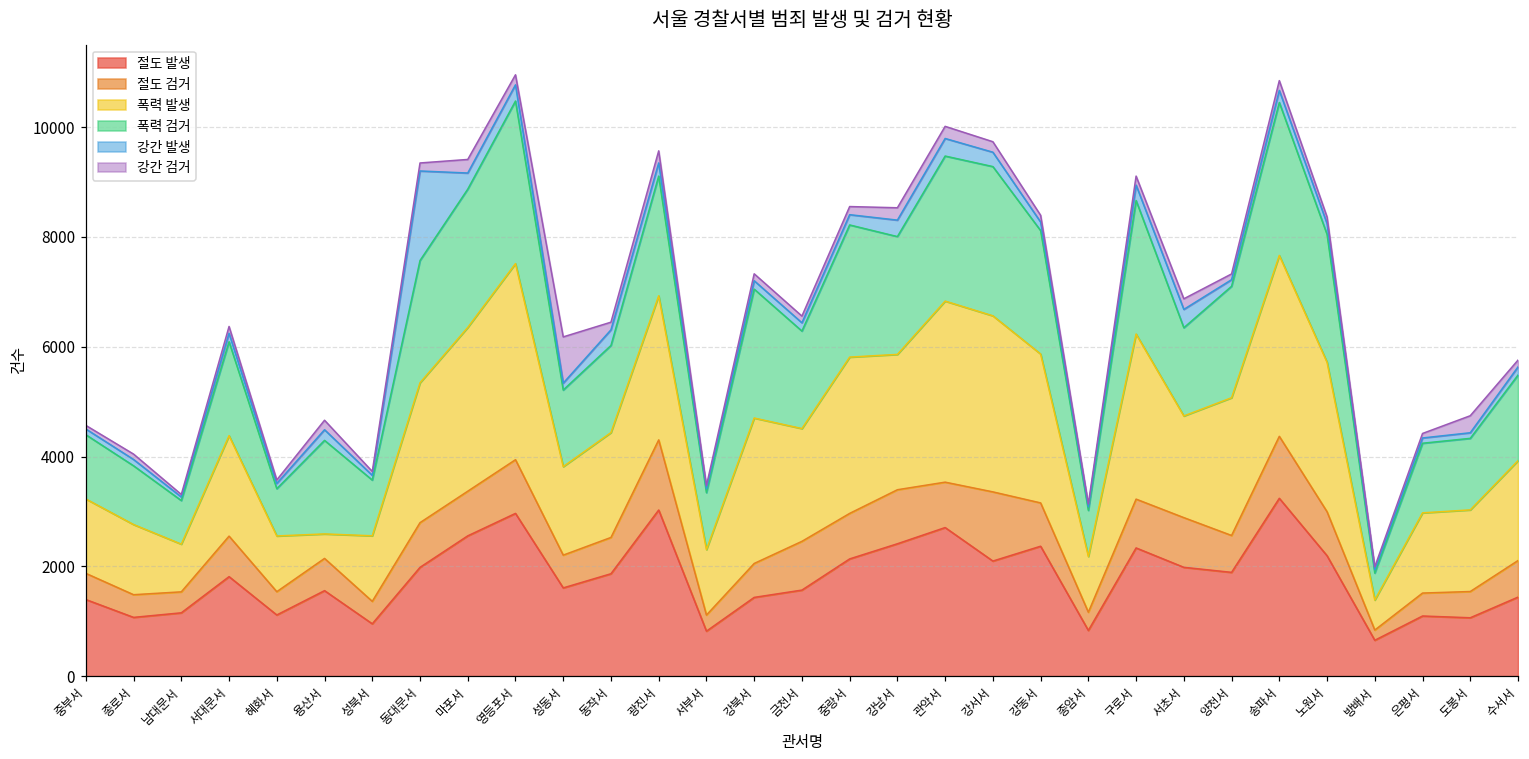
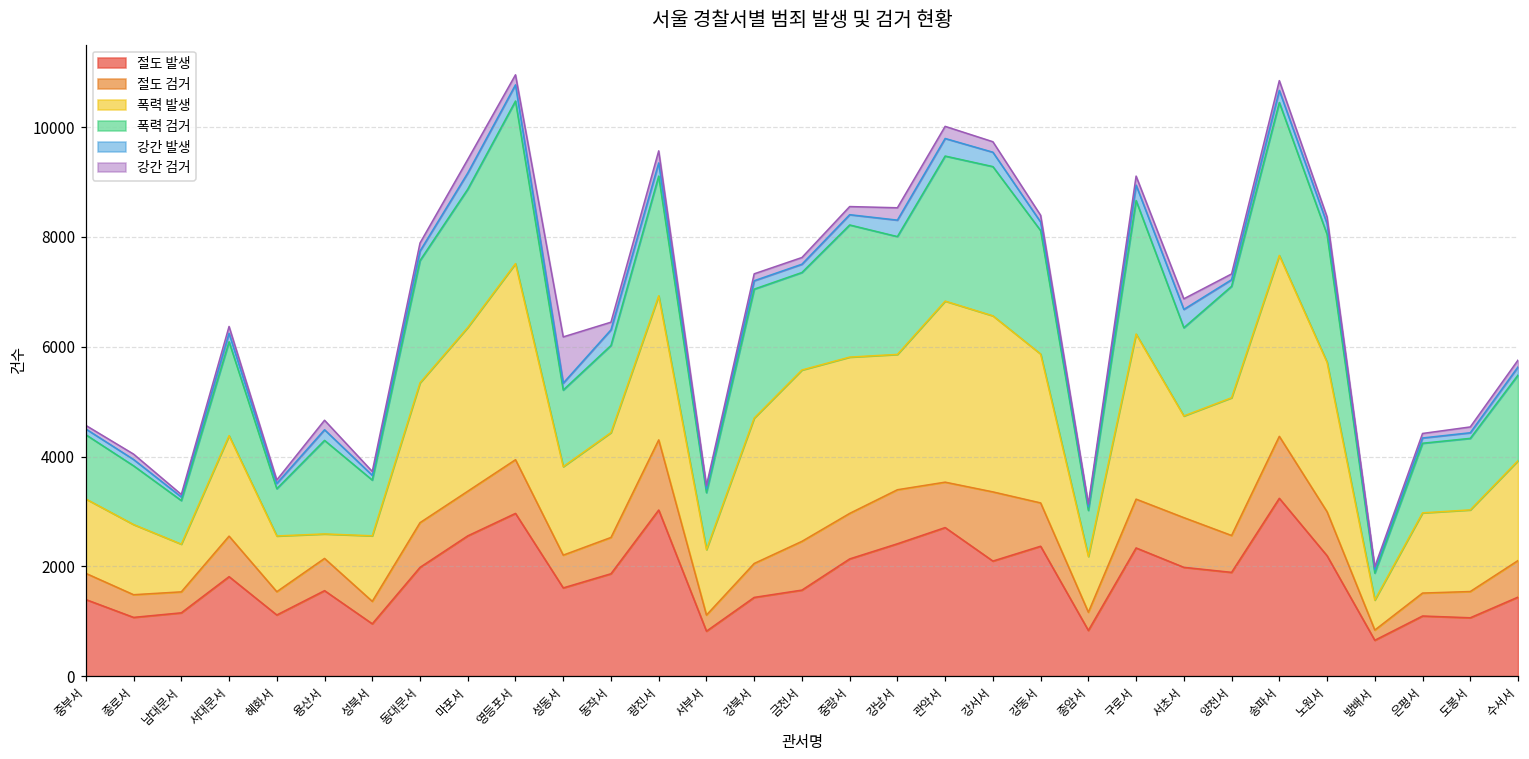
강간 발생, 동대문서: 1600 -> 200
폭력 발생, 금천서: 2100 -> 3100
강간 검거, 도봉서: 300 -> 100
